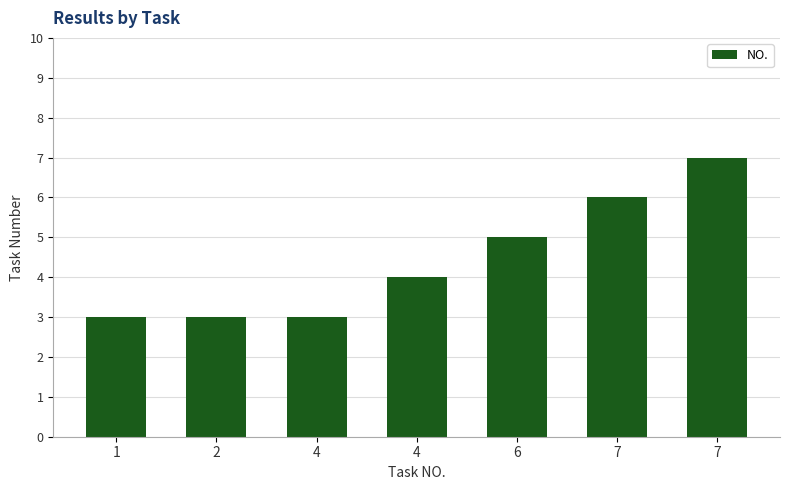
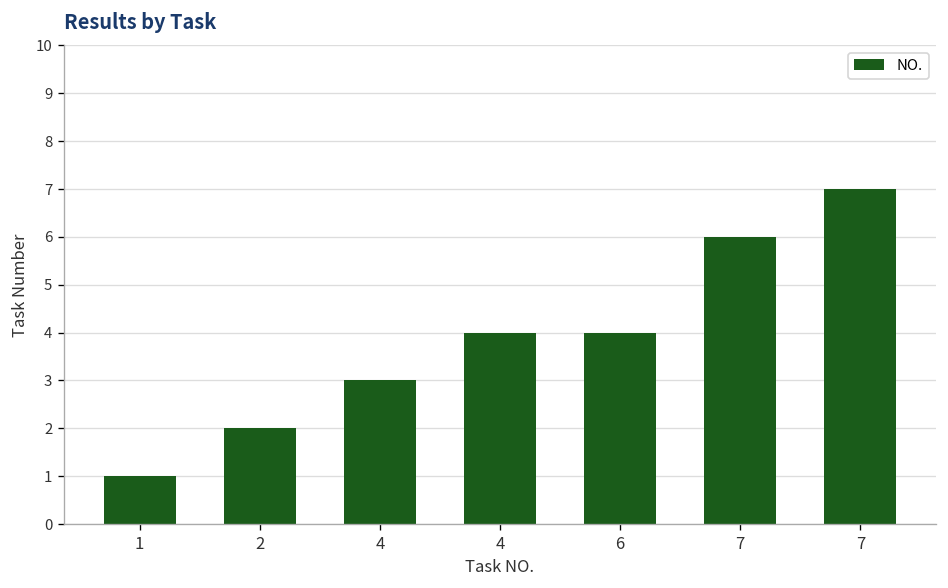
1: 3 -> 1
2: 3 -> 2
6: 5 -> 4
